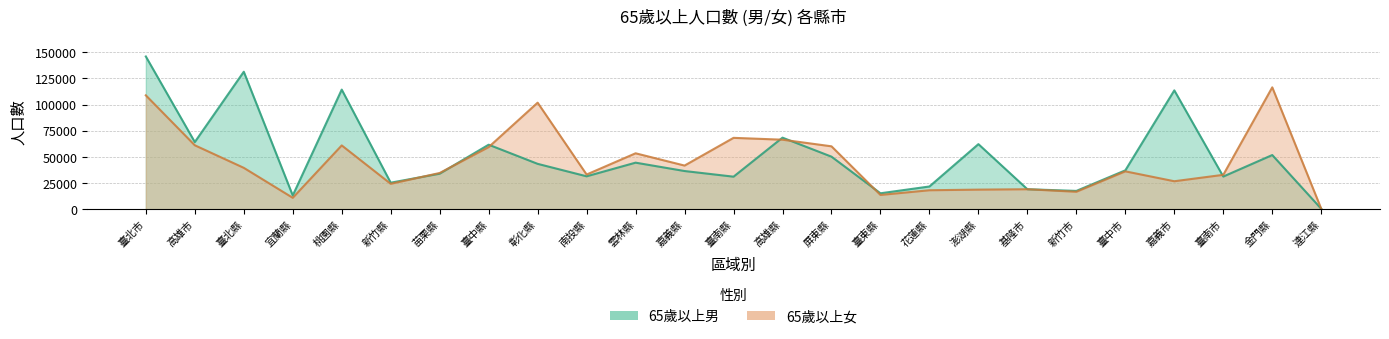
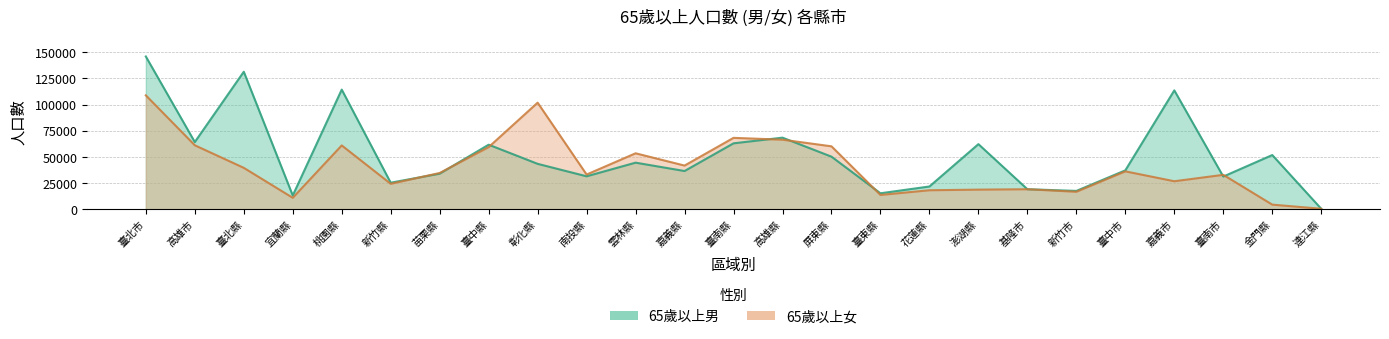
65歲以上男, 臺南縣: 31000 -> 63000
65歲以上女, 金門縣: 116000 -> 4000
